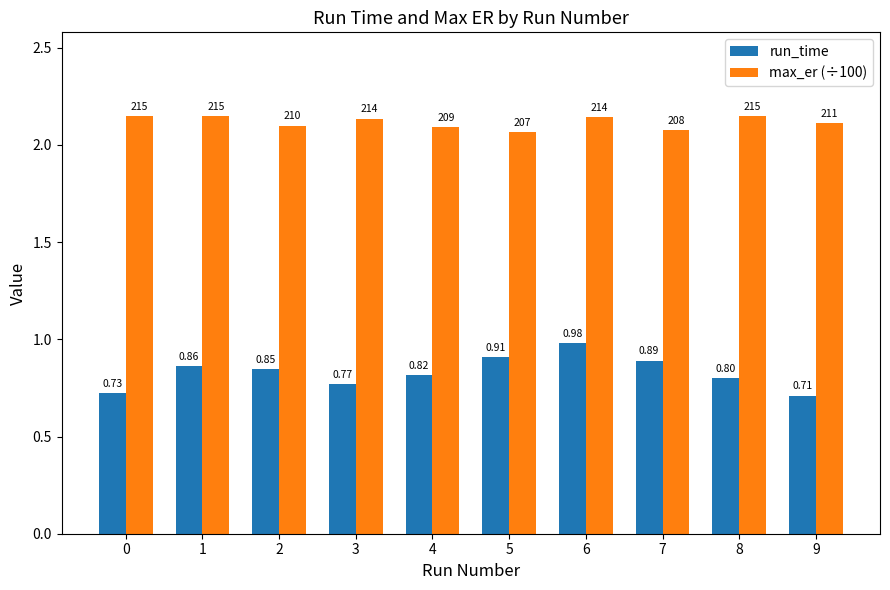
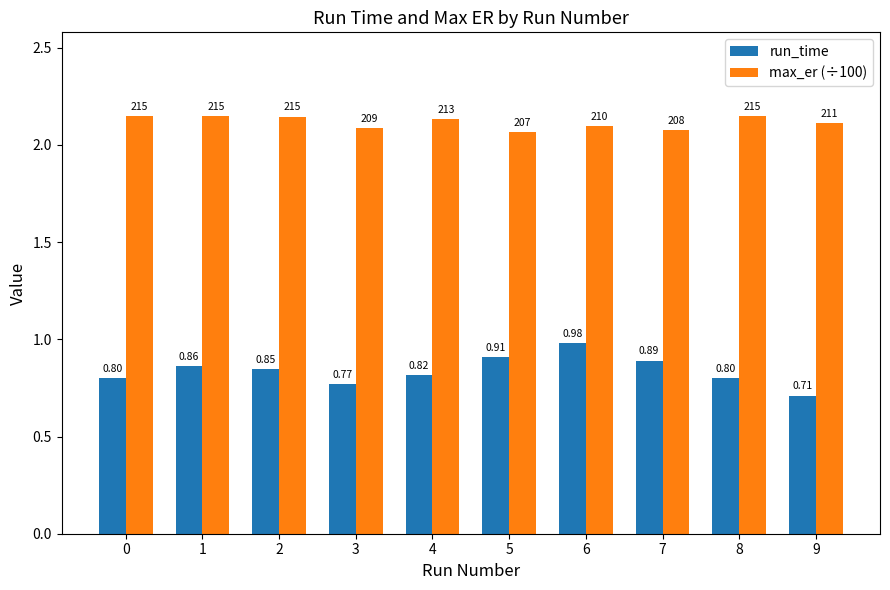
run_time, 0: 0.73 -> 0.80
max_er (÷100), 2: 210 -> 215
max_er (÷100), 3: 214 -> 209
max_er (÷100), 4: 209 -> 213
max_er (÷100), 6: 214 -> 210
